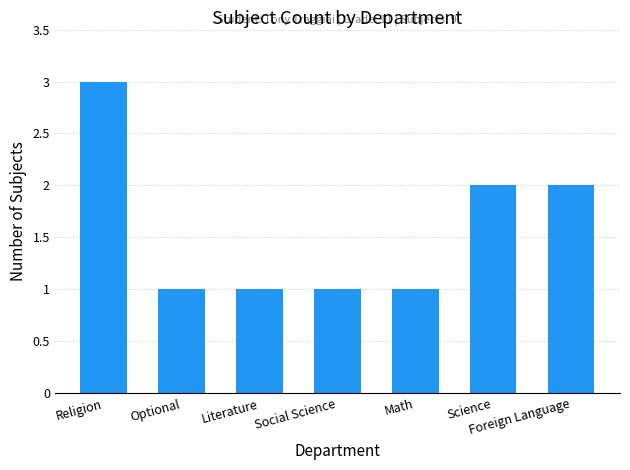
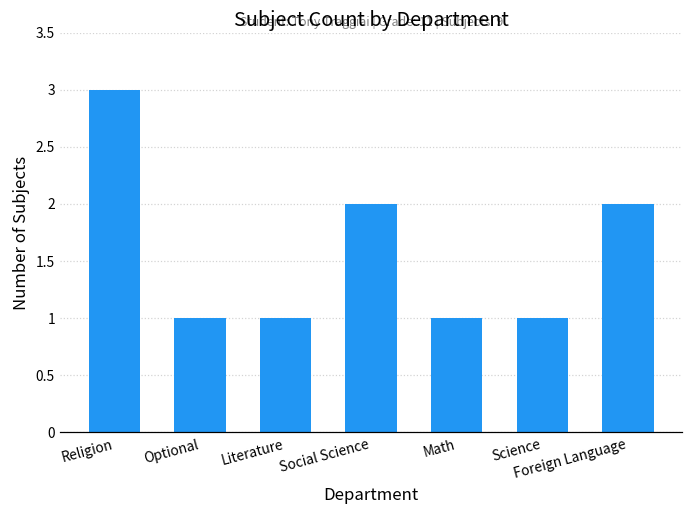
Social Science: 1 -> 2
Science: 2 -> 1
